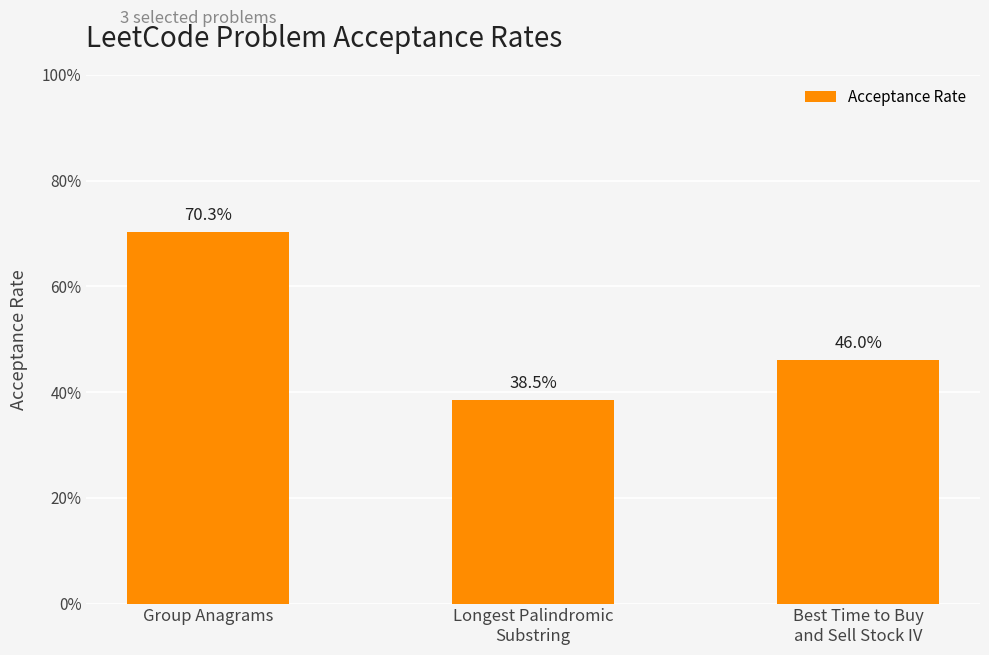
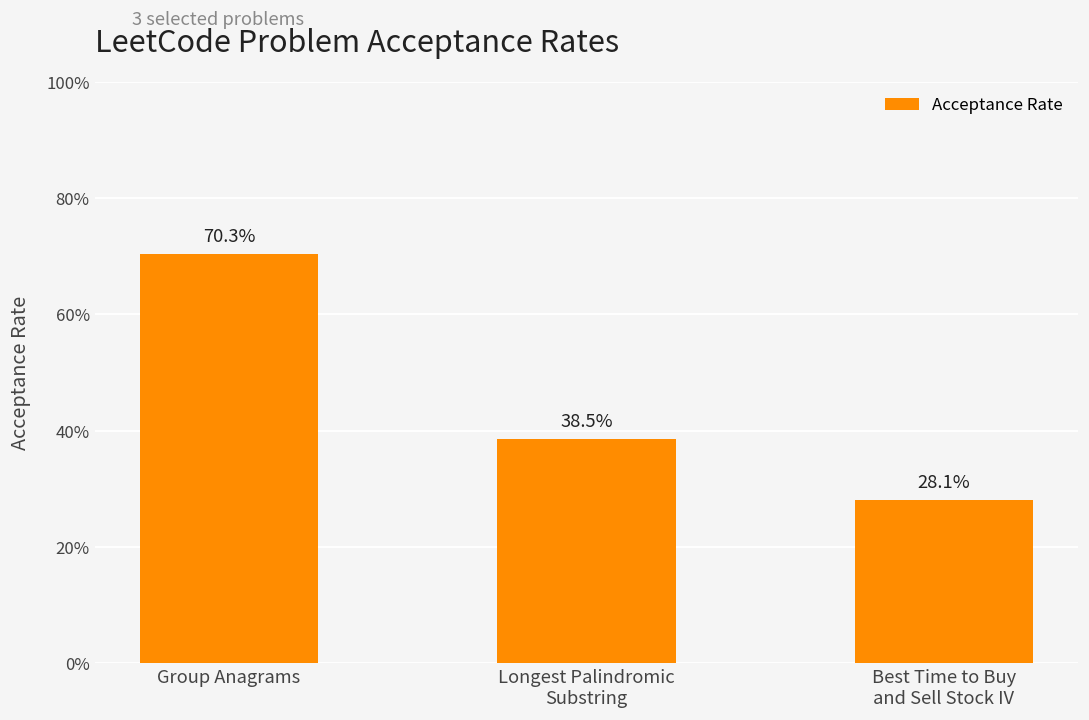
Best Time to Buy and Sell Stock IV: 46.0% -> 28.1%
